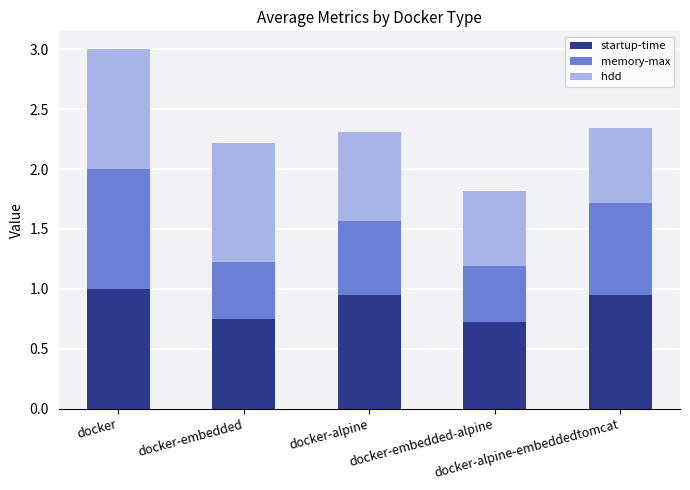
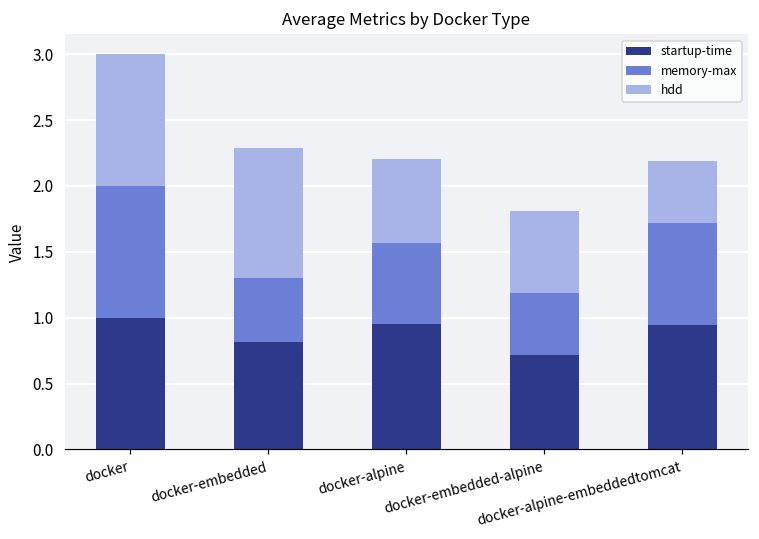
startup-time, docker-embedded: 0.75 -> 0.82
hdd, docker-alpine: 0.75 -> 0.64
hdd, docker-alpine-embeddedtomcat: 0.62 -> 0.47
